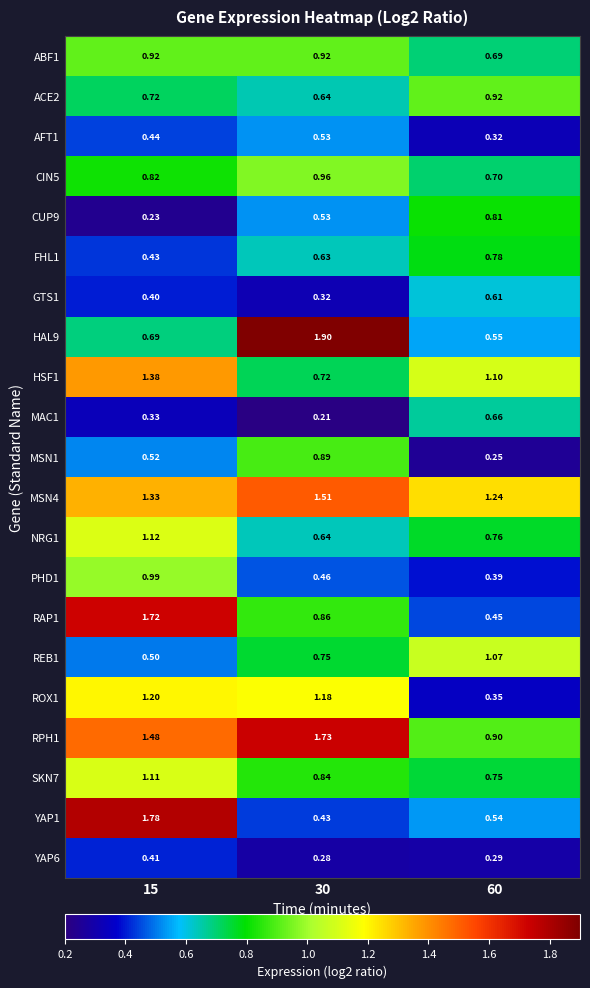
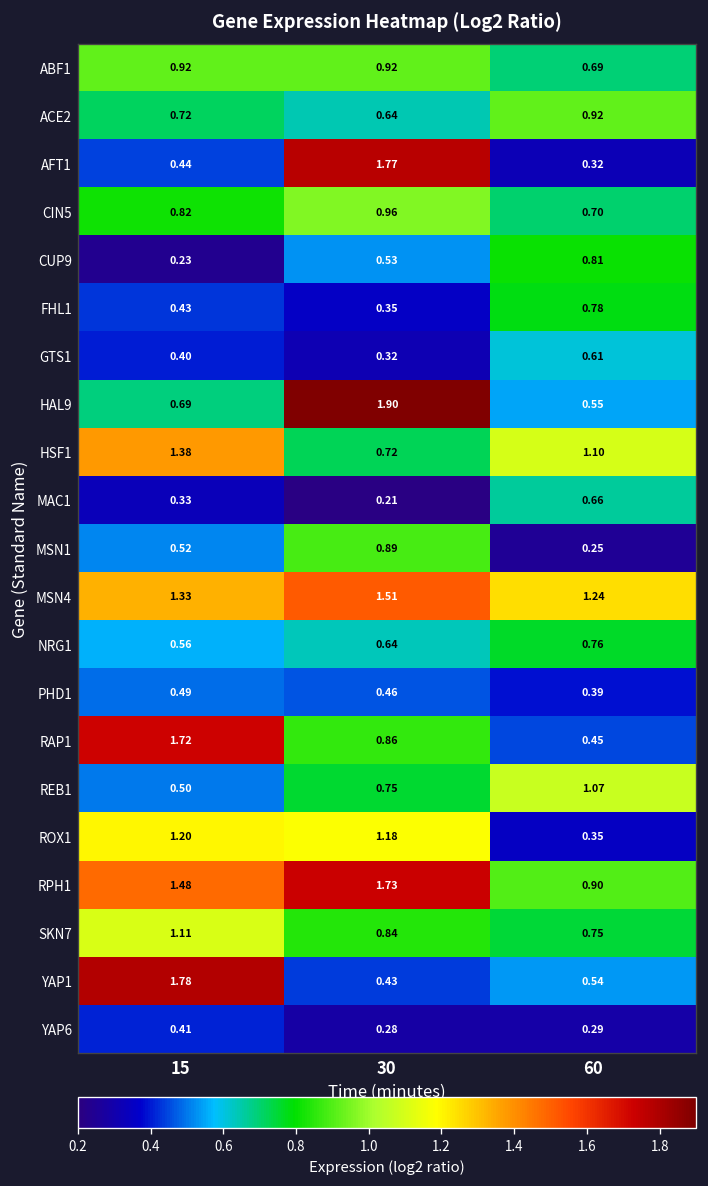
AFT1, 30: 0.53 -> 1.77
FHL1, 30: 0.63 -> 0.35
NRG1, 15: 1.12 -> 0.56
PHD1, 15: 0.99 -> 0.49
